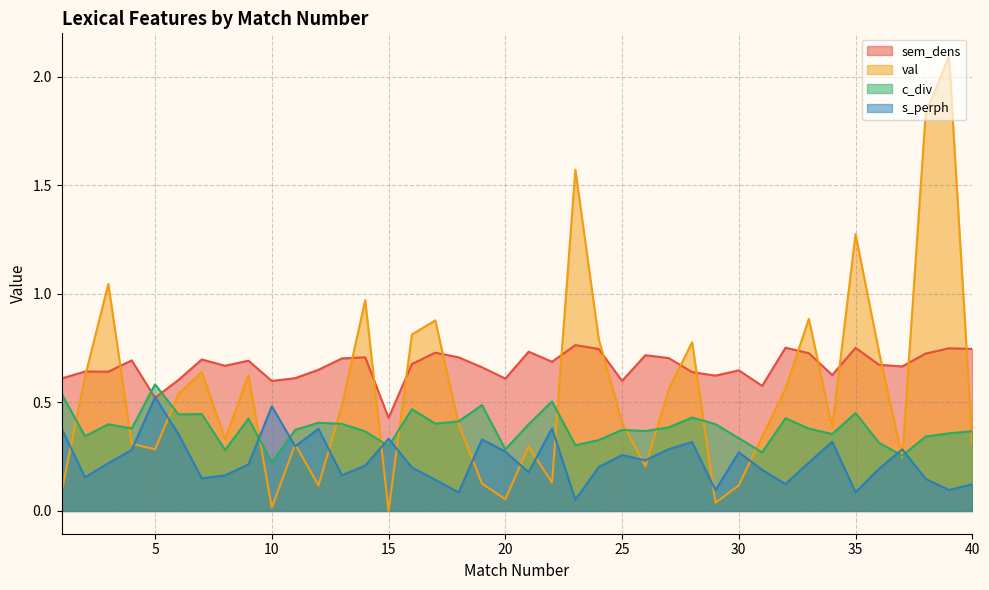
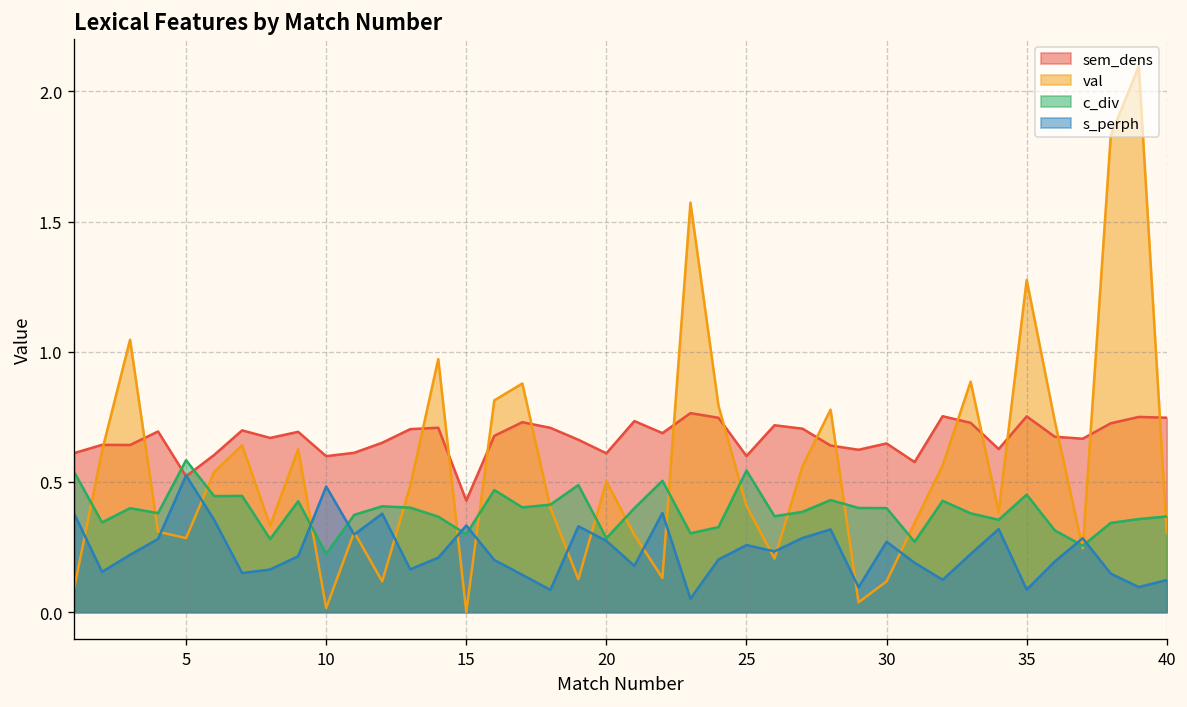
val, 20: 0.05 -> 0.50
c_div, 25: 0.37 -> 0.54
c_div, 30: 0.34 -> 0.40
